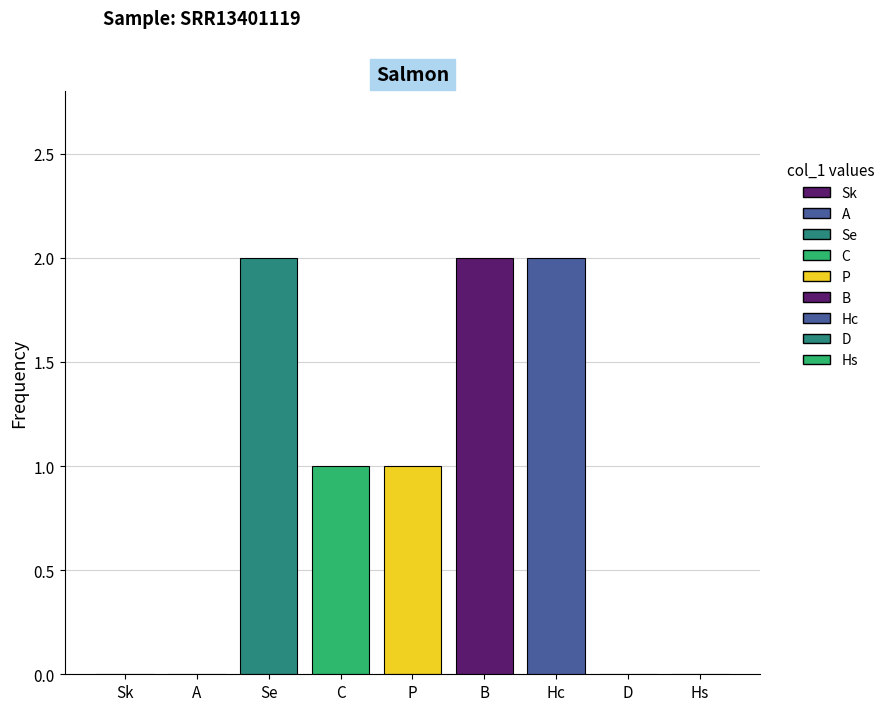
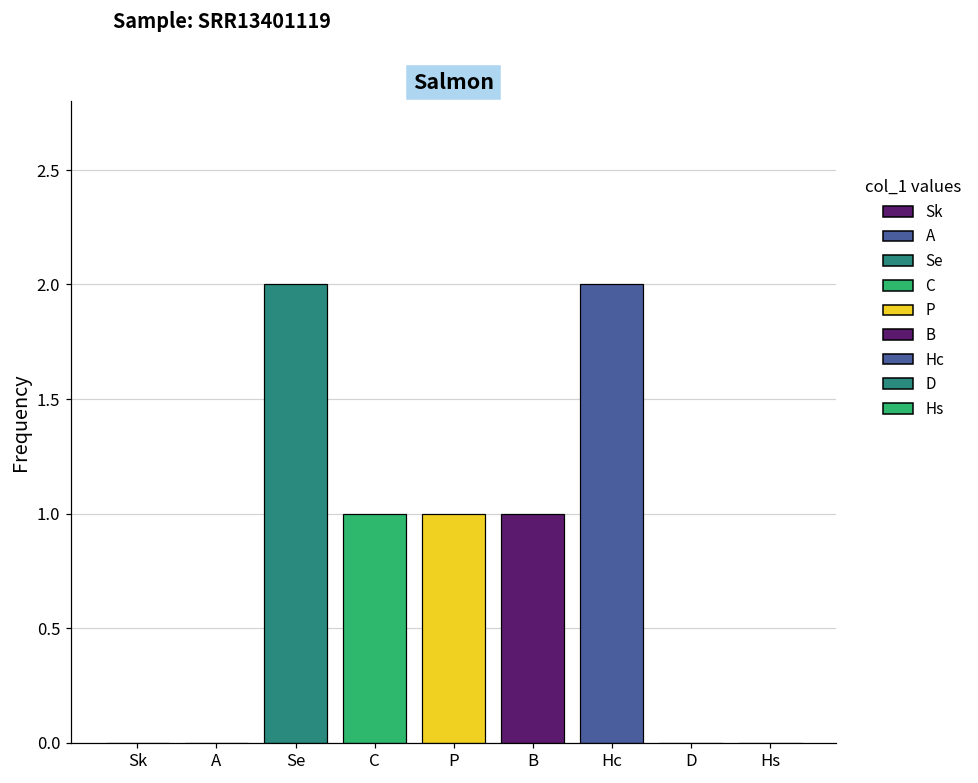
B: 2 -> 1
